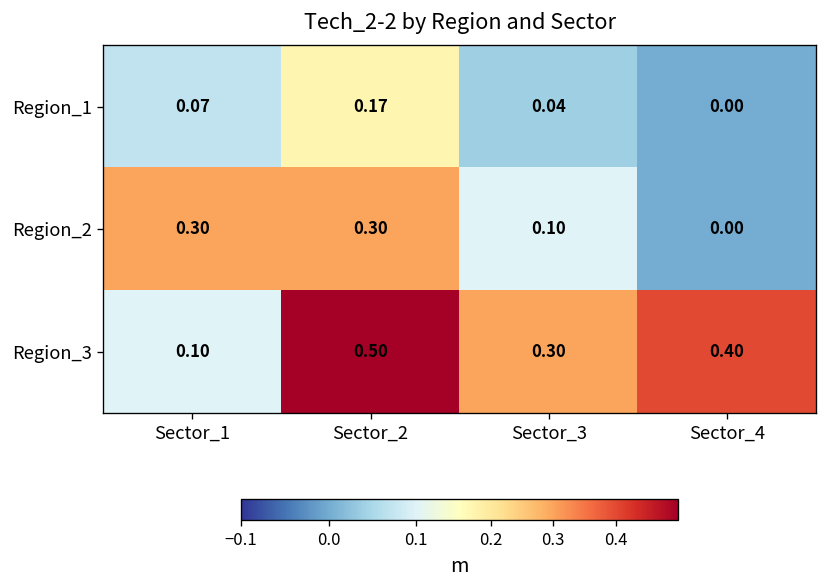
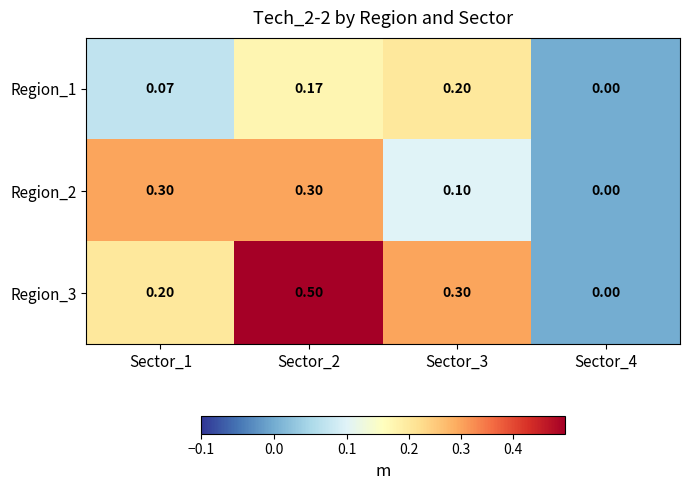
Region_1, Sector_3: 0.04 -> 0.20
Region_3, Sector_1: 0.10 -> 0.20
Region_3, Sector_4: 0.40 -> 0.00
